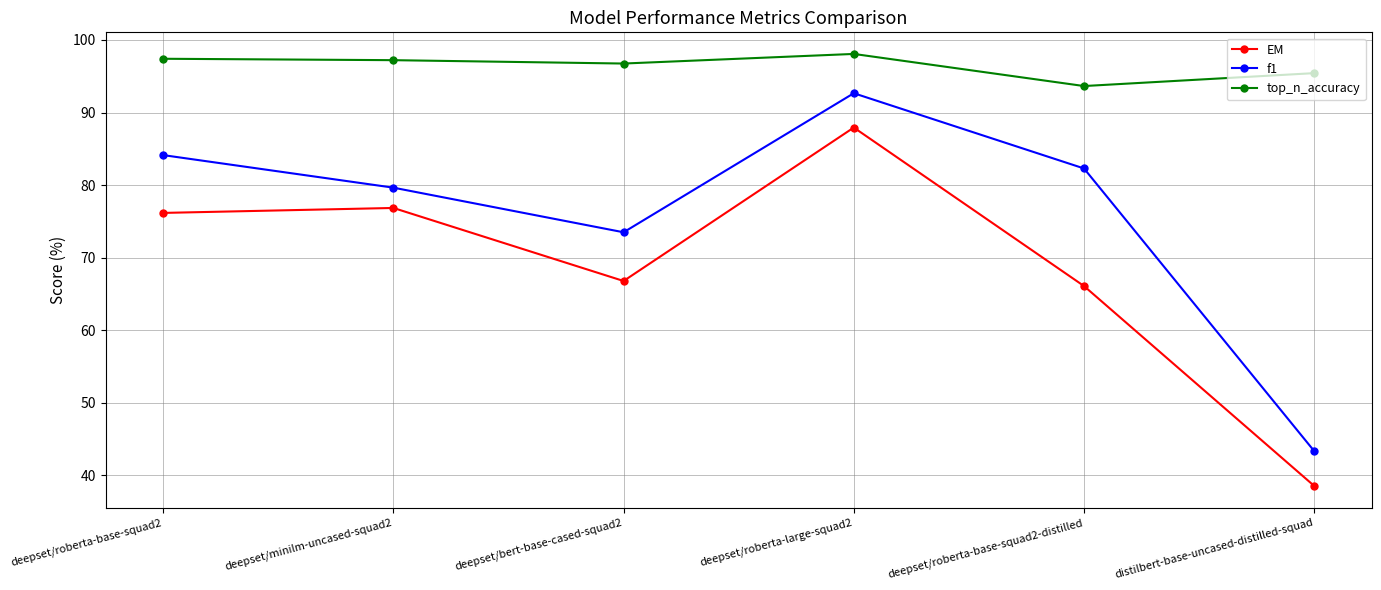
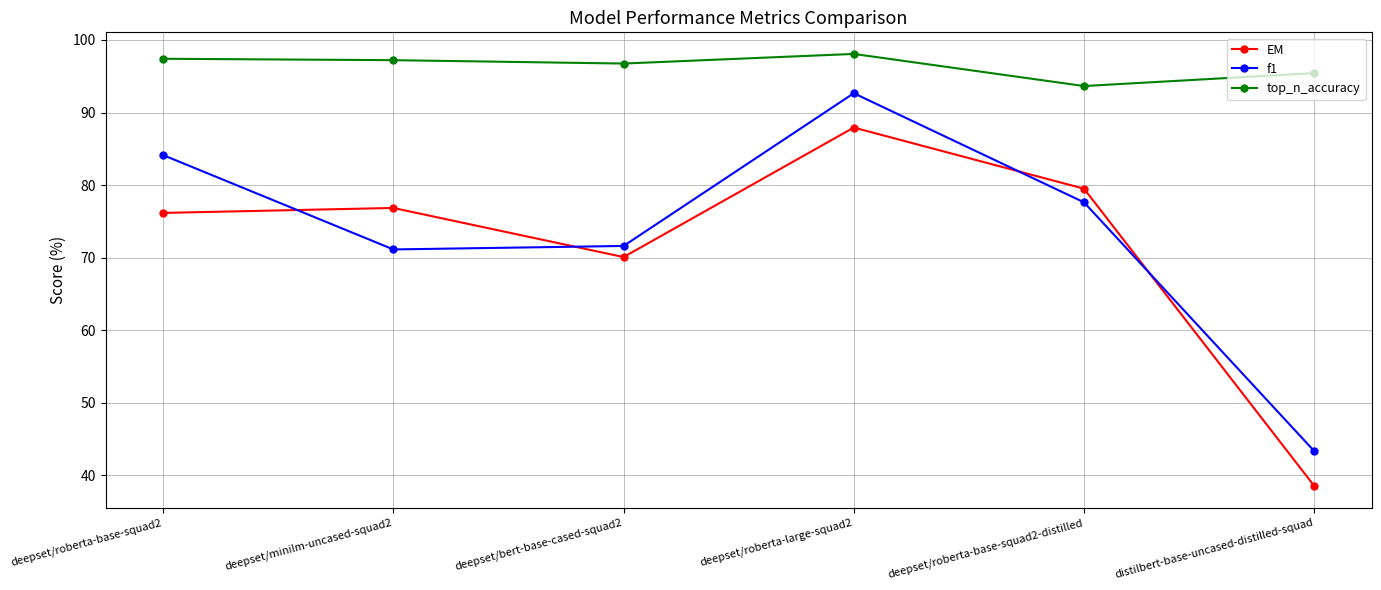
f1, deepset/minilm-uncased-squad2: 80 -> 71
EM, deepset/bert-base-cased-squad2: 67 -> 70
f1, deepset/bert-base-cased-squad2: 73 -> 72
EM, deepset/roberta-base-squad2-distilled: 66 -> 80
f1, deepset/roberta-base-squad2-distilled: 82 -> 78
